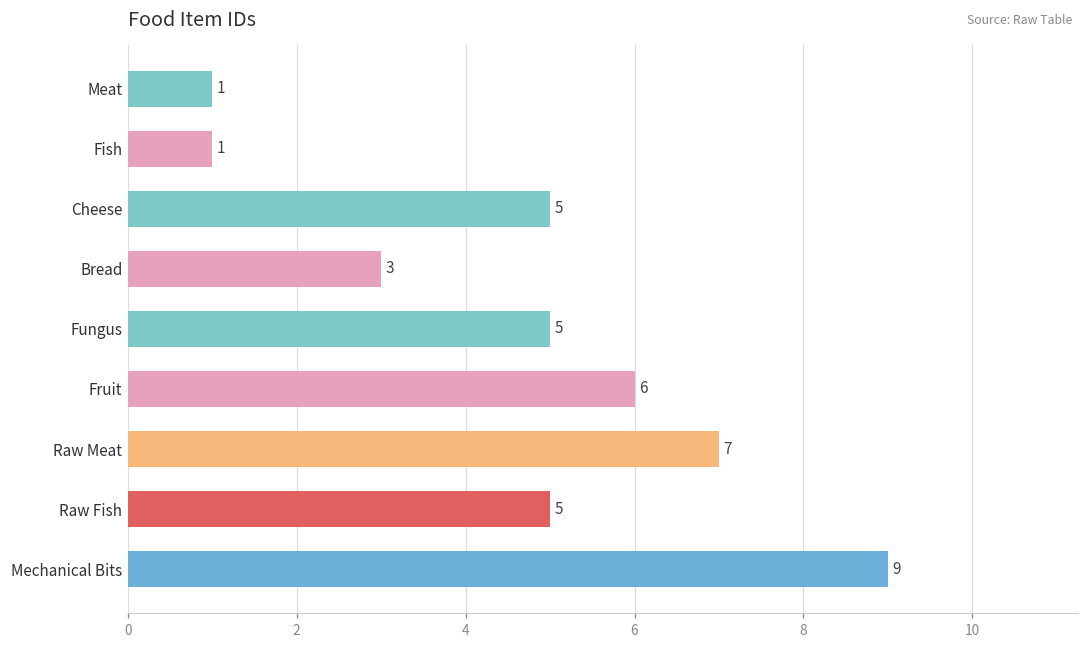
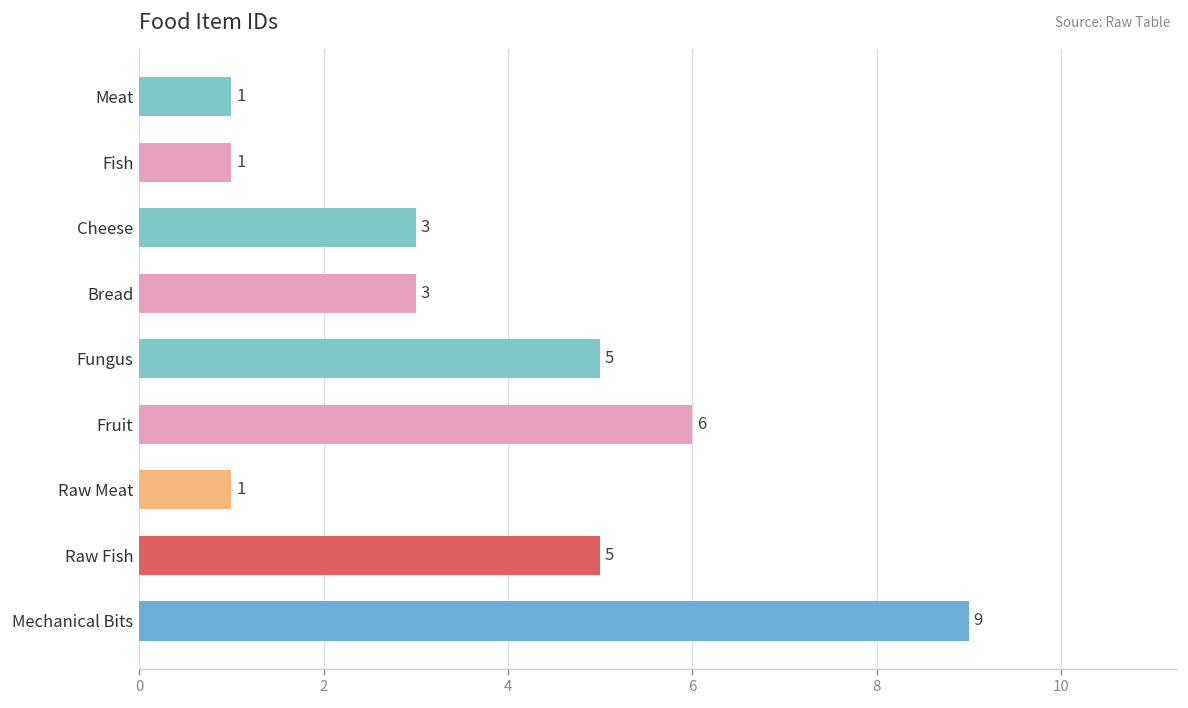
Cheese: 5 -> 3
Raw Meat: 7 -> 1
